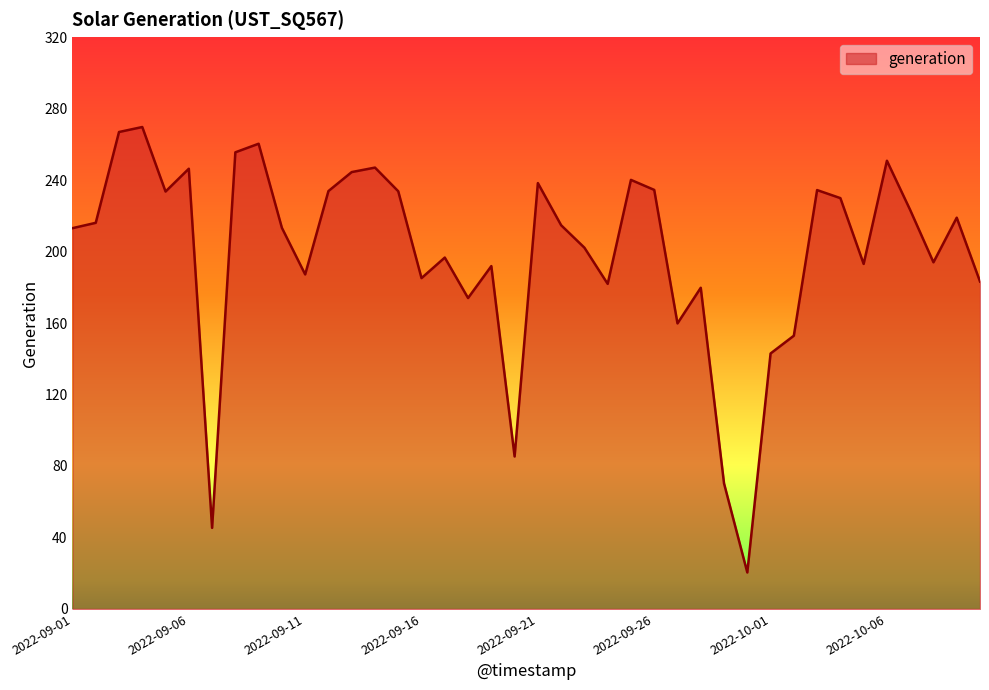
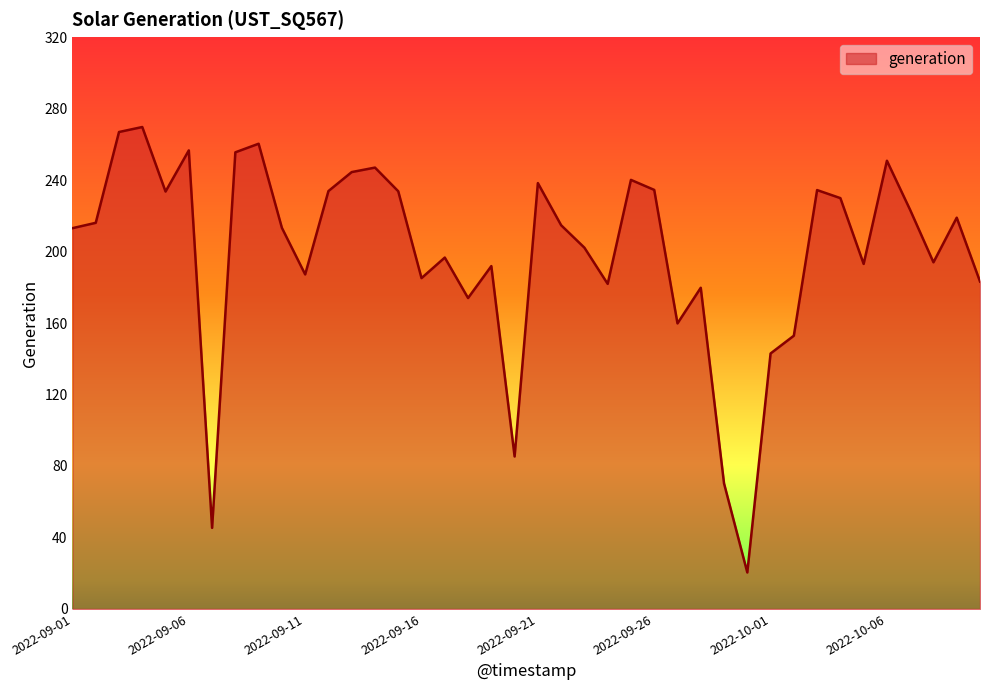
2022-09-06: 246 -> 257
